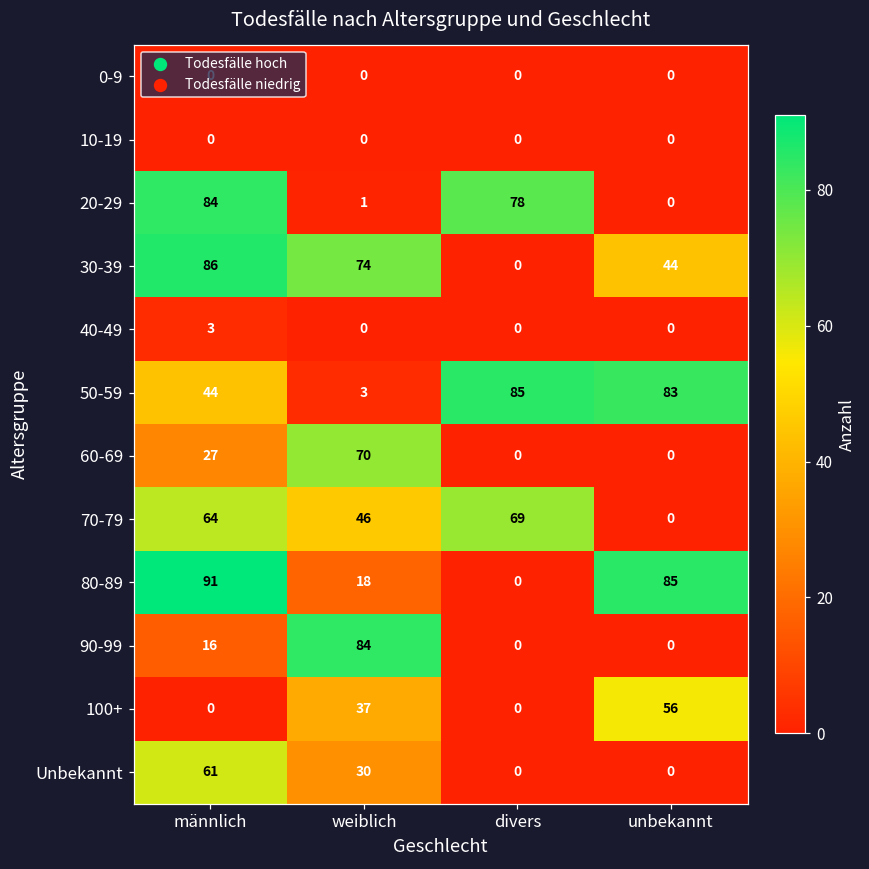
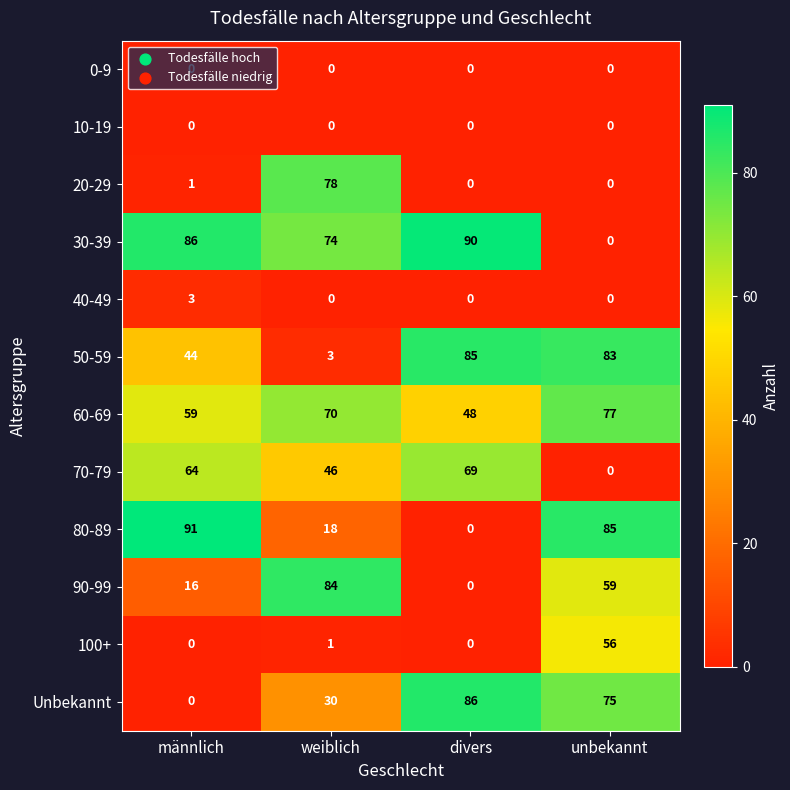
20-29, männlich: 84 -> 1
20-29, weiblich: 1 -> 78
20-29, divers: 78 -> 0
30-39, divers: 0 -> 90
30-39, unbekannt: 44 -> 0
60-69, männlich: 27 -> 59
60-69, divers: 0 -> 48
60-69, unbekannt: 0 -> 77
90-99, unbekannt: 0 -> 59
100+, weiblich: 37 -> 1
Unbekannt, männlich: 61 -> 0
Unbekannt, divers: 0 -> 86
Unbekannt, unbekannt: 0 -> 75
